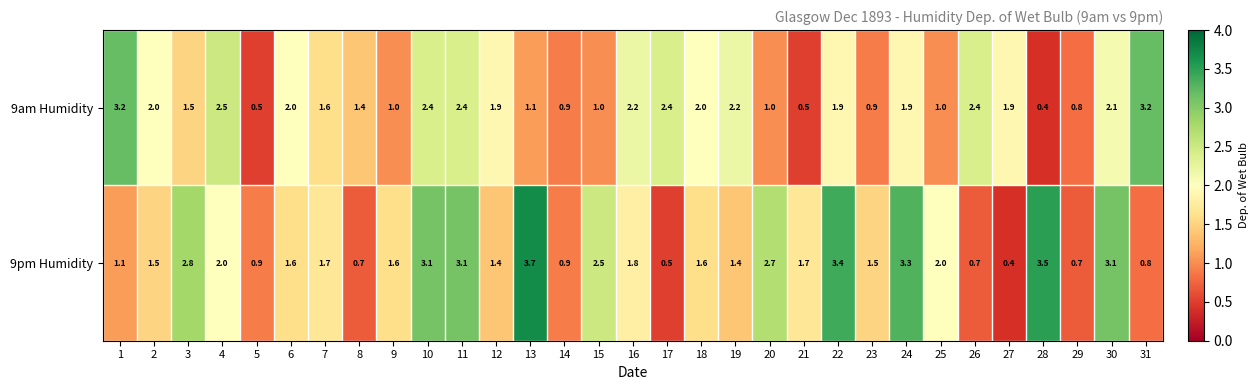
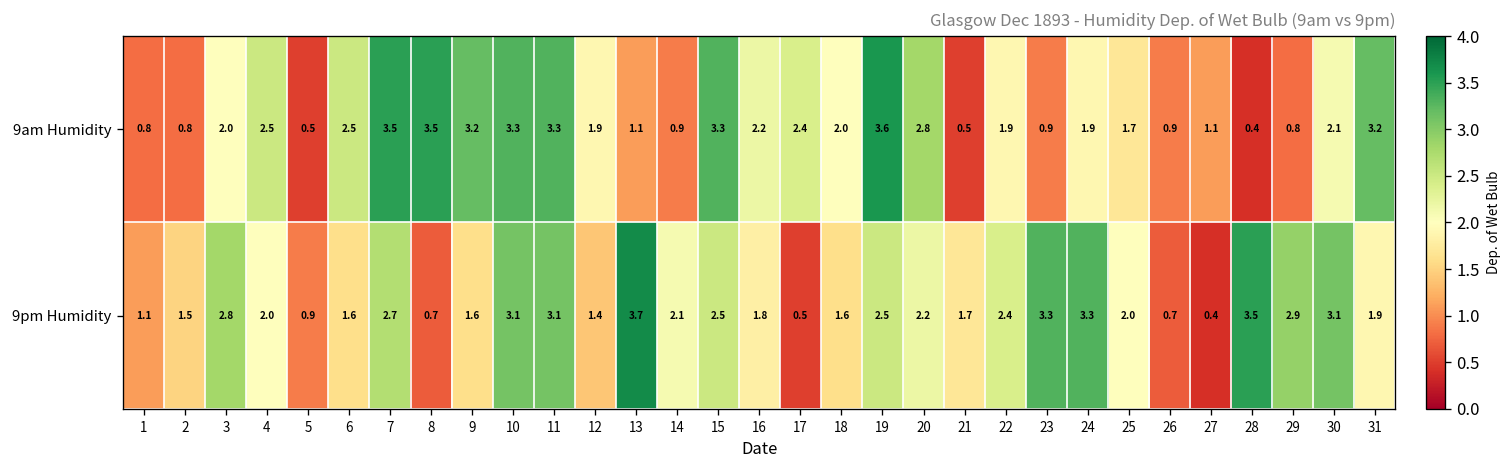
9am Humidity, 1: 3.2 -> 0.8
9am Humidity, 2: 2.0 -> 0.8
9am Humidity, 3: 1.5 -> 2.0
9am Humidity, 6: 2.0 -> 2.5
9am Humidity, 7: 1.6 -> 3.5
9am Humidity, 8: 1.4 -> 3.5
9am Humidity, 9: 1.0 -> 3.2
9am Humidity, 10: 2.4 -> 3.3
9am Humidity, 11: 2.4 -> 3.3
9am Humidity, 15: 1.0 -> 3.3
9am Humidity, 19: 2.2 -> 3.6
9am Humidity, 20: 1.0 -> 2.8
9am Humidity, 25: 1.0 -> 1.7
9am Humidity, 26: 2.4 -> 0.9
9am Humidity, 27: 1.9 -> 1.1
9pm Humidity, 7: 1.7 -> 2.7
9pm Humidity, 14: 0.9 -> 2.1
9pm Humidity, 19: 1.4 -> 2.5
9pm Humidity, 20: 2.7 -> 2.2
9pm Humidity, 22: 3.4 -> 2.4
9pm Humidity, 23: 1.5 -> 3.3
9pm Humidity, 29: 0.7 -> 2.9
9pm Humidity, 31: 0.8 -> 1.9
